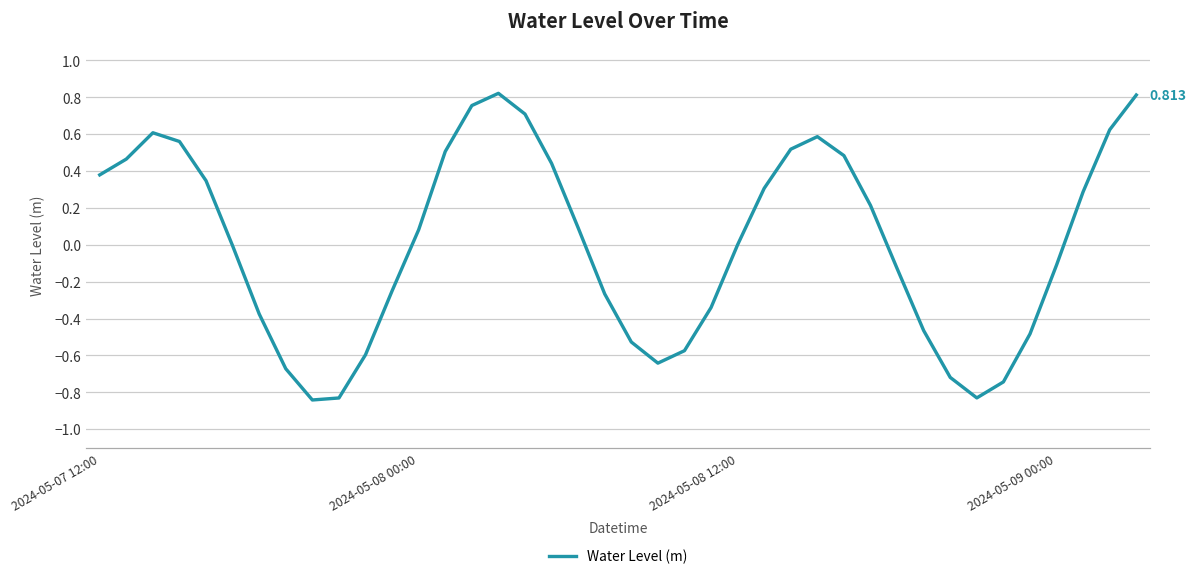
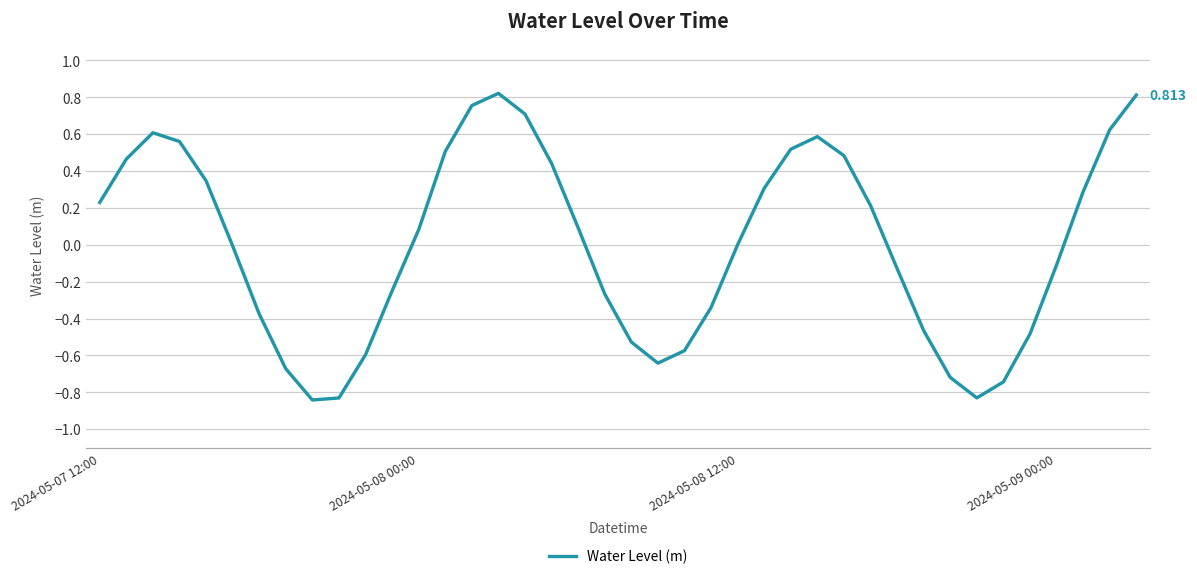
2024-05-07 12:00: 0.38 -> 0.23
